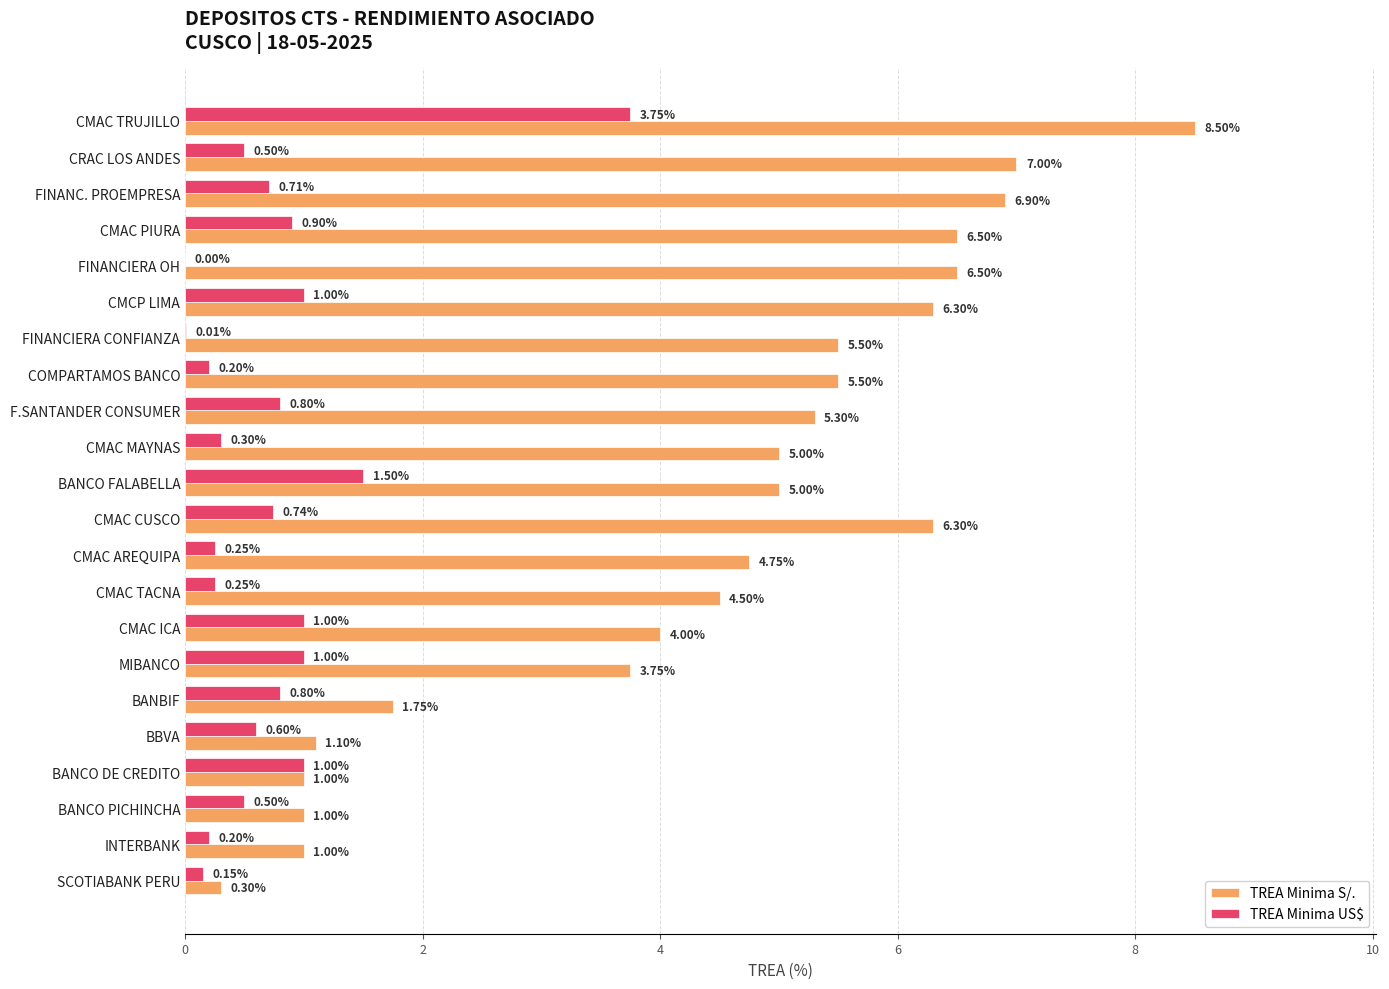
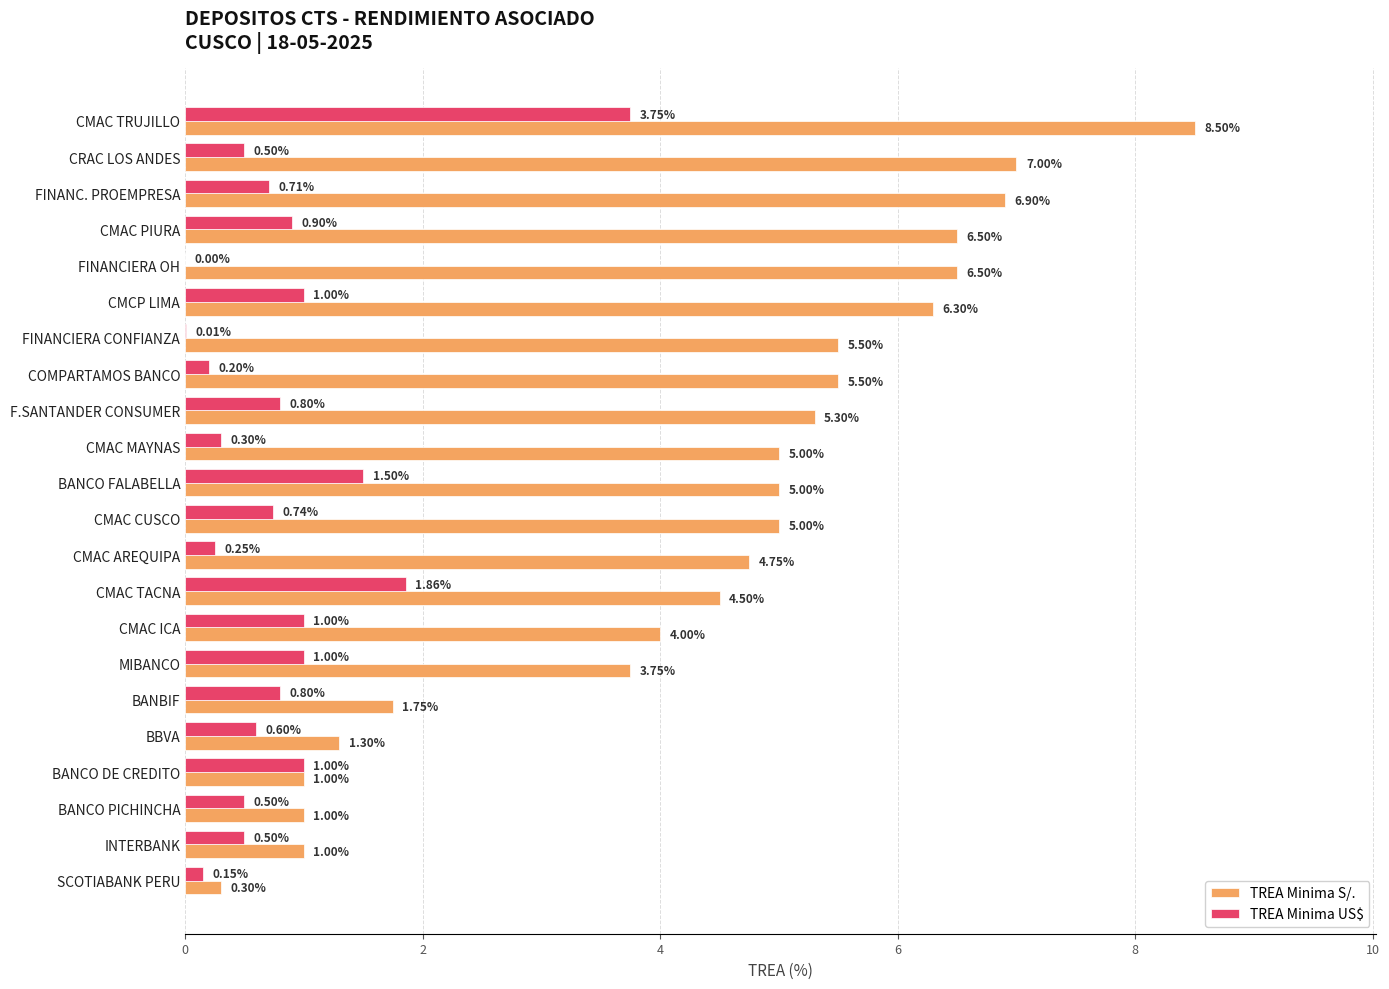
TREA Minima S/., CMAC CUSCO: 6.30% -> 5.00%
TREA Minima US$, CMAC TACNA: 0.25% -> 1.86%
TREA Minima S/., BBVA: 1.10% -> 1.30%
TREA Minima US$, INTERBANK: 0.20% -> 0.50%
